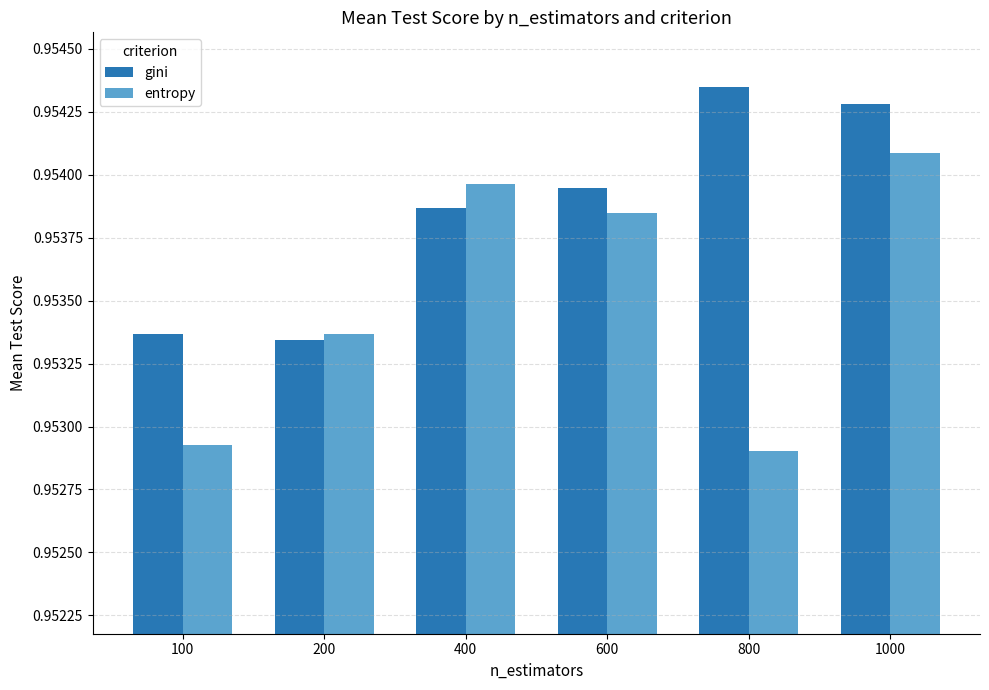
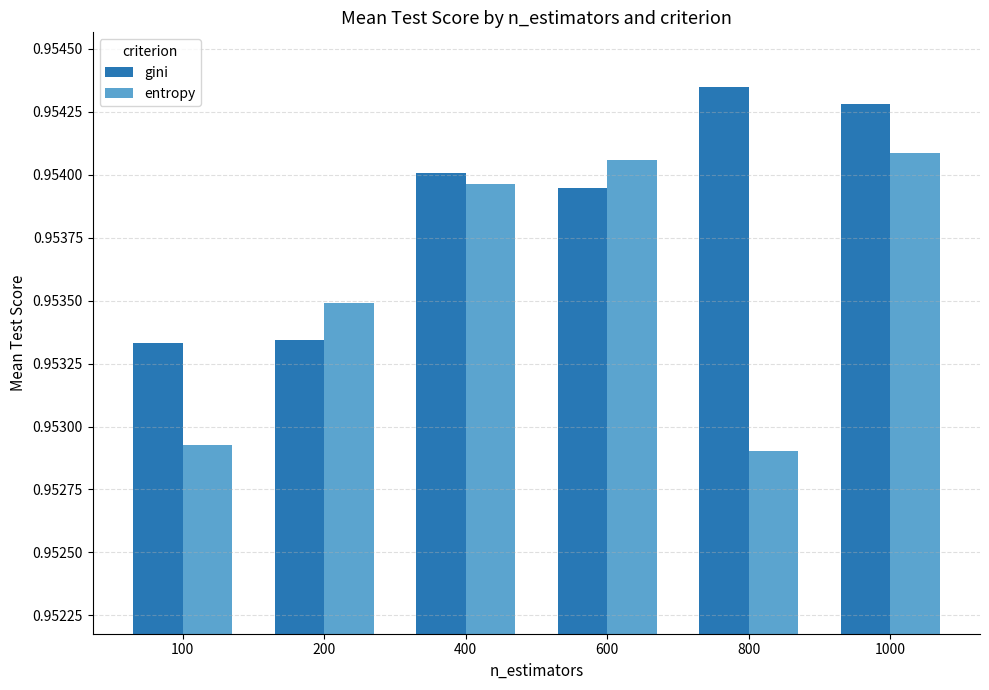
gini, 100: 0.95337 -> 0.95333
entropy, 200: 0.95337 -> 0.95349
gini, 400: 0.95387 -> 0.95400
entropy, 600: 0.95385 -> 0.95406
